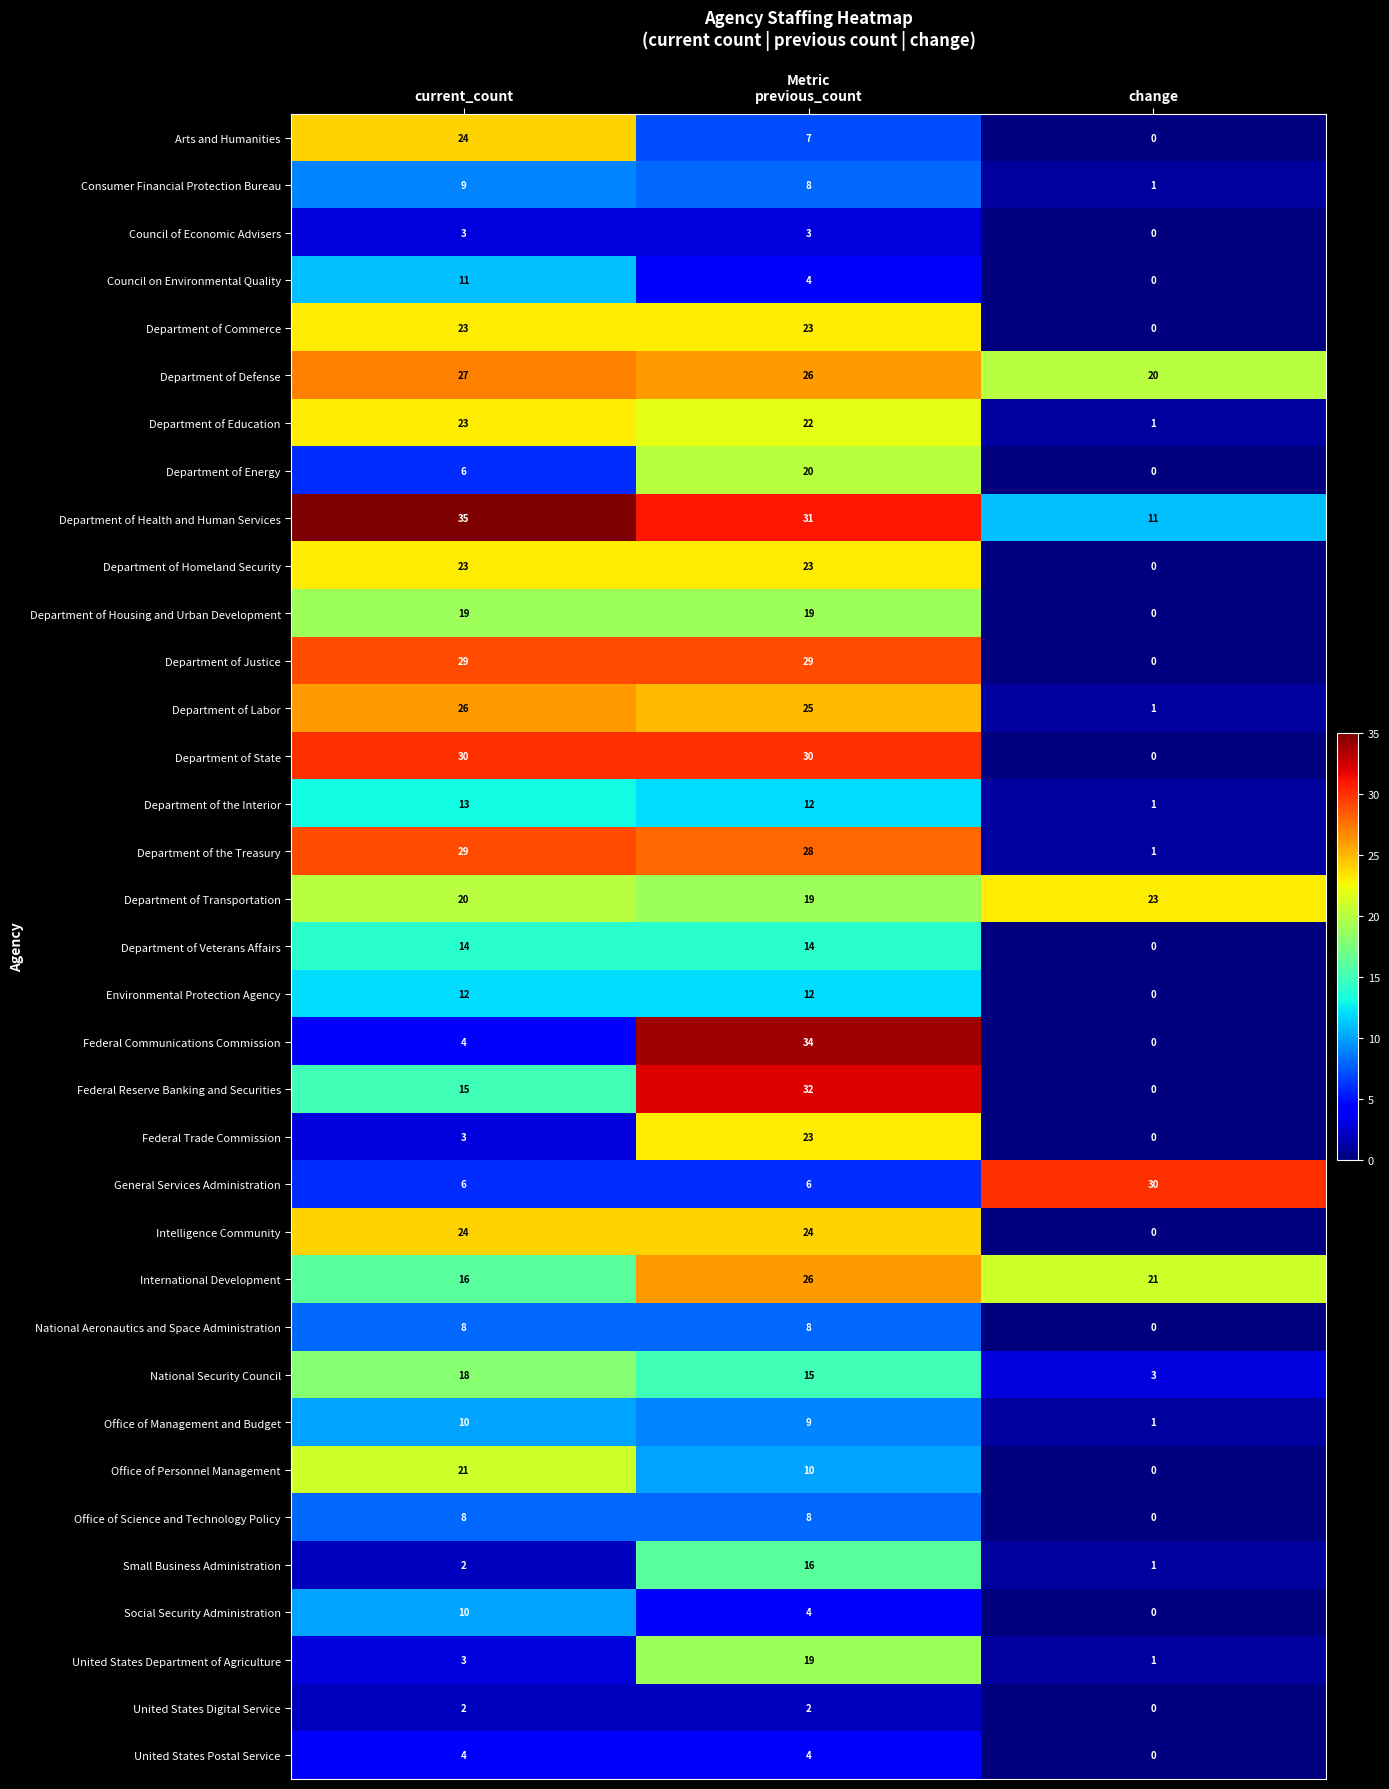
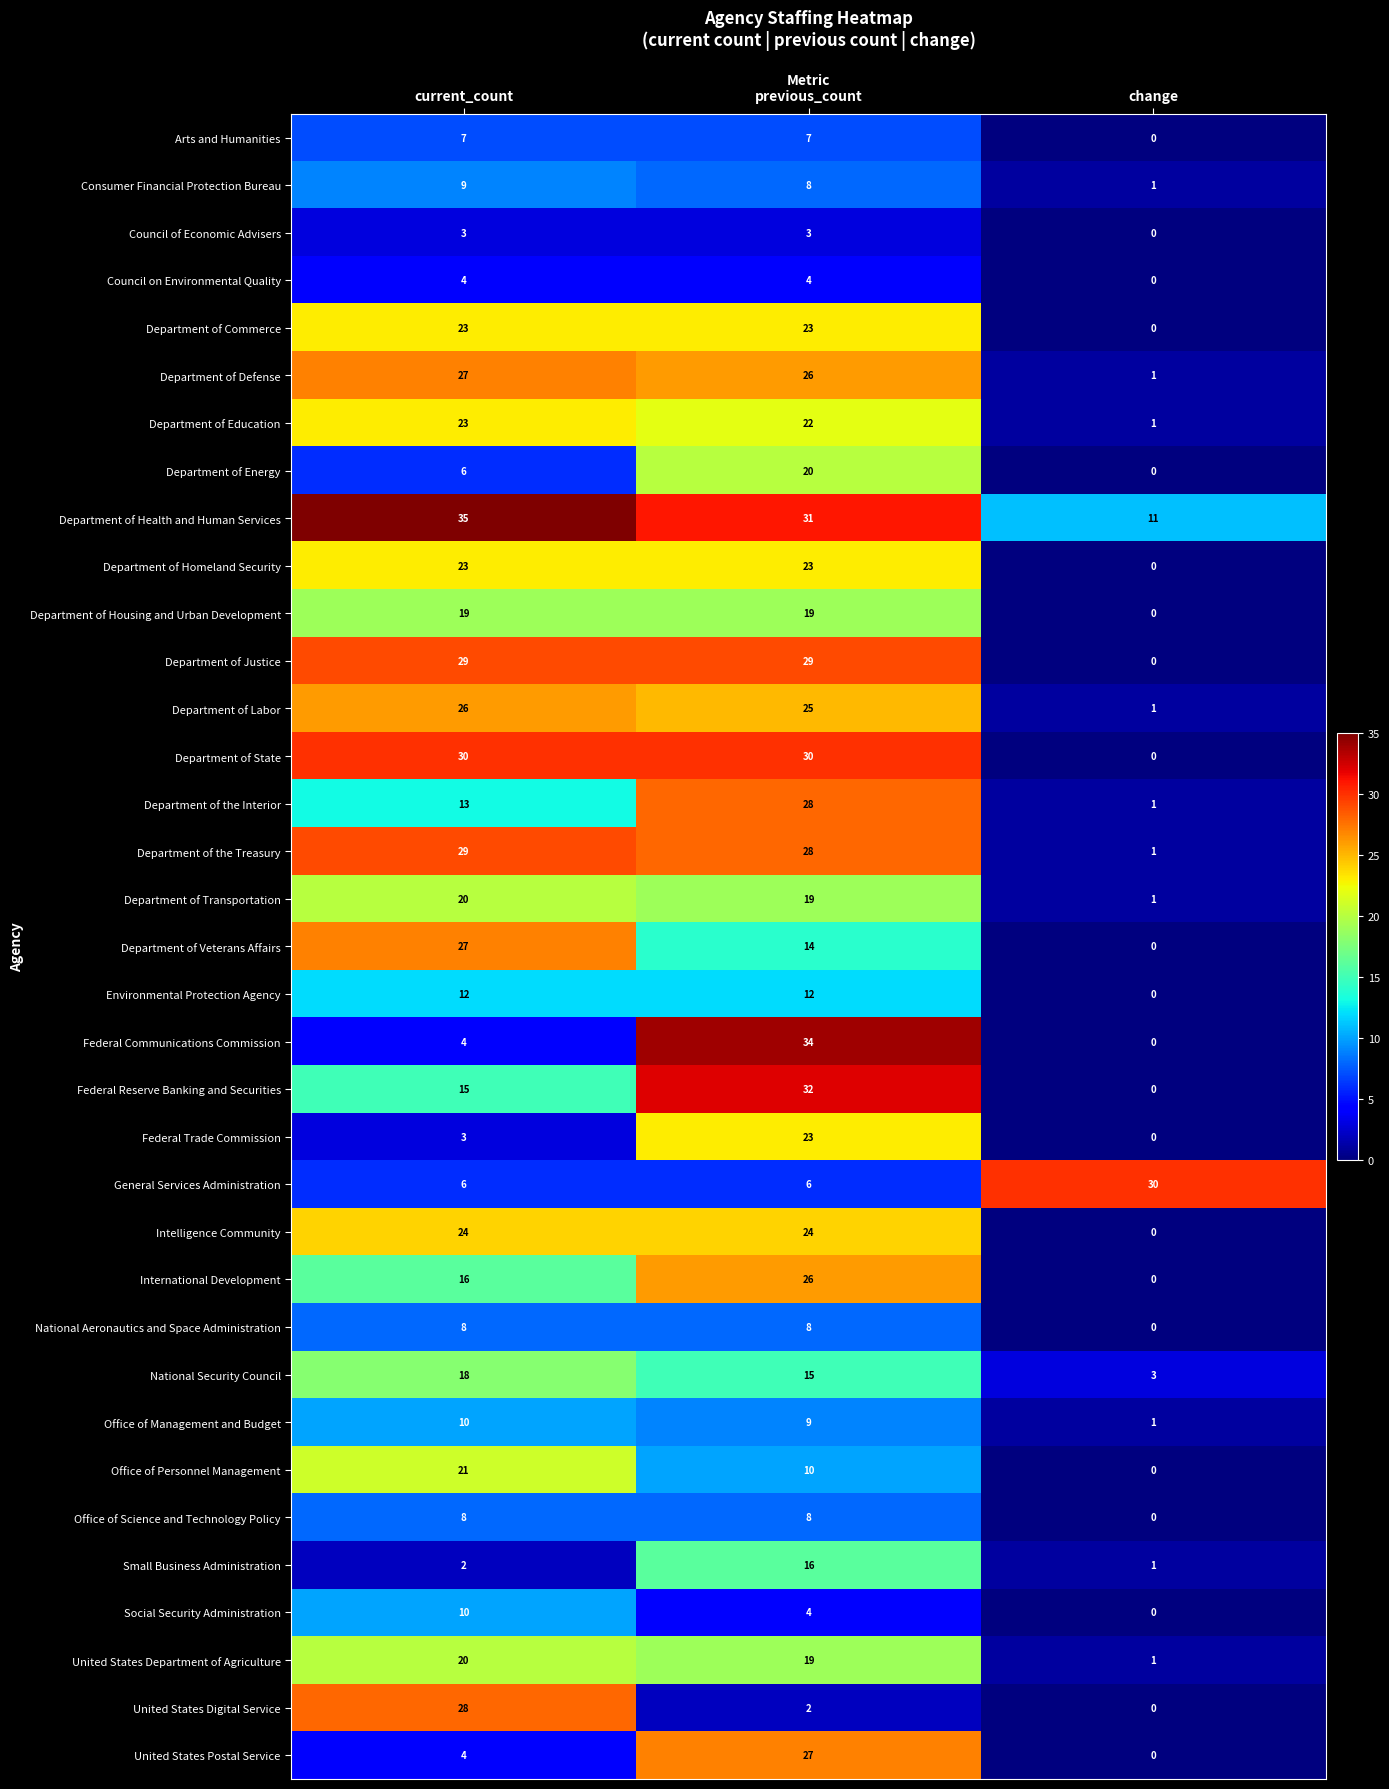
Arts and Humanities, current_count: 24 -> 7
Council on Environmental Quality, current_count: 11 -> 4
Department of Defense, change: 20 -> 1
Department of the Interior, previous_count: 12 -> 28
Department of Transportation, change: 23 -> 1
Department of Veterans Affairs, current_count: 14 -> 27
International Development, change: 21 -> 0
United States Department of Agriculture, current_count: 3 -> 20
United States Digital Service, current_count: 2 -> 28
United States Postal Service, previous_count: 4 -> 27
